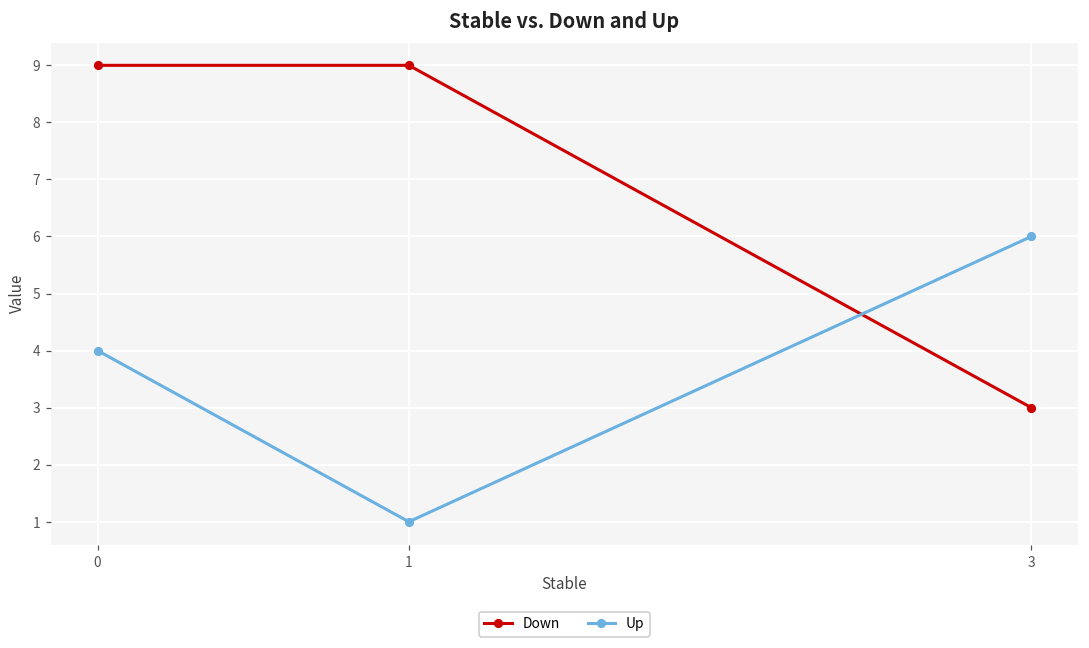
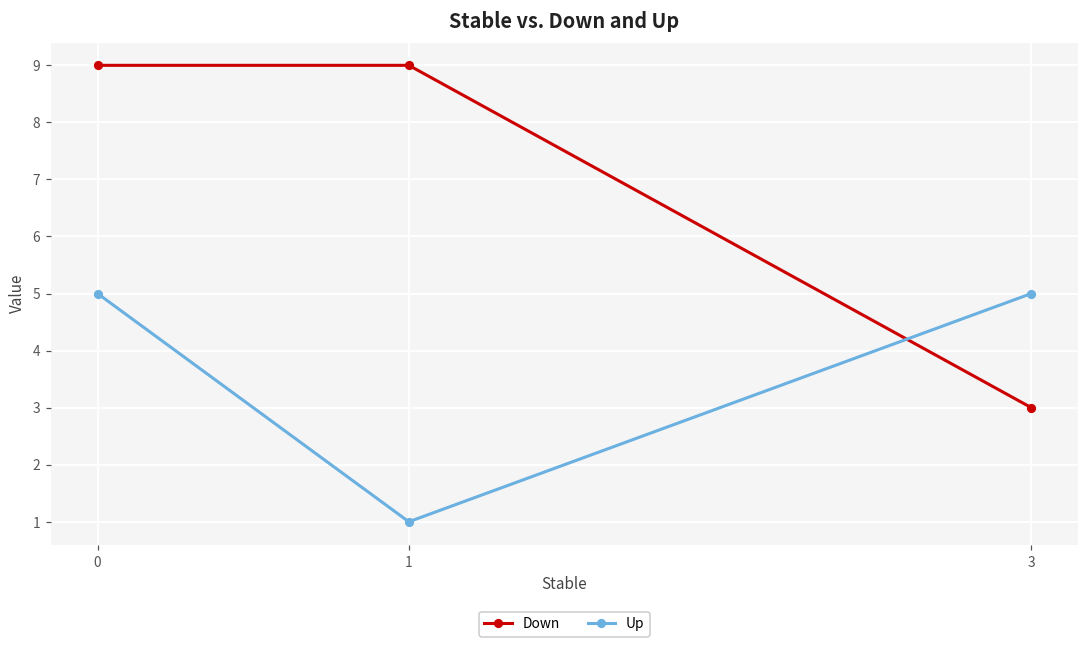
Up, 0: 4 -> 5
Up, 3: 6 -> 5
